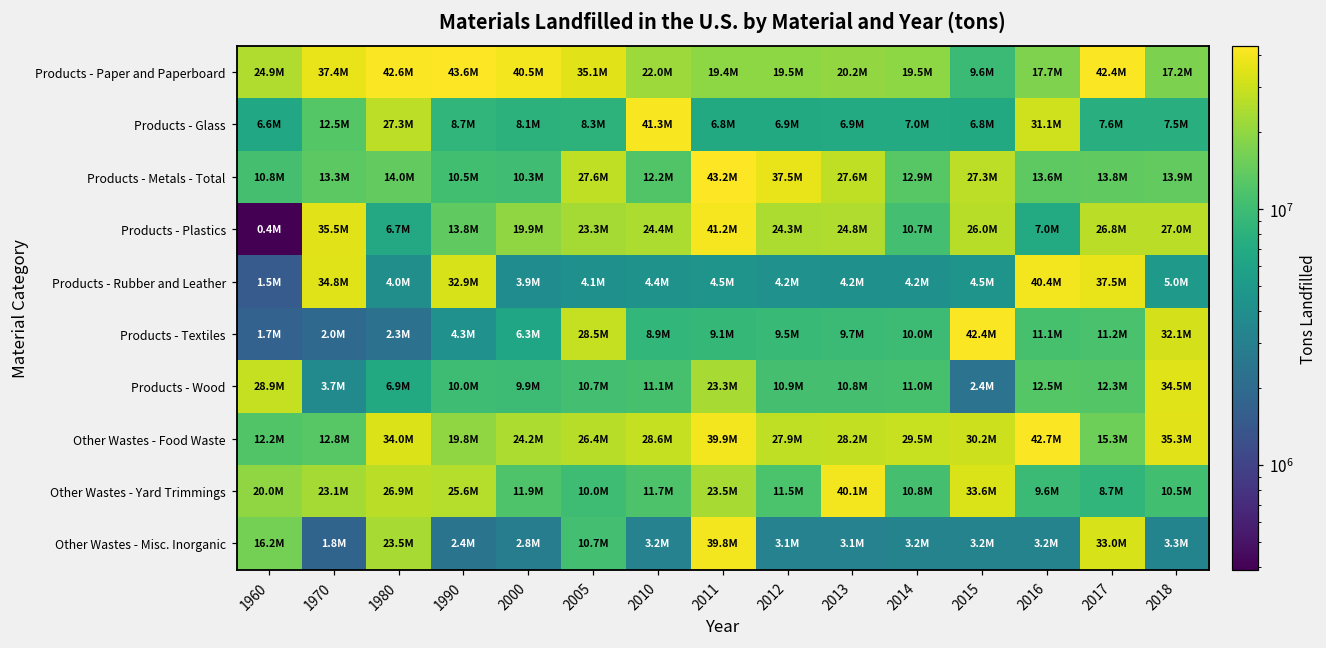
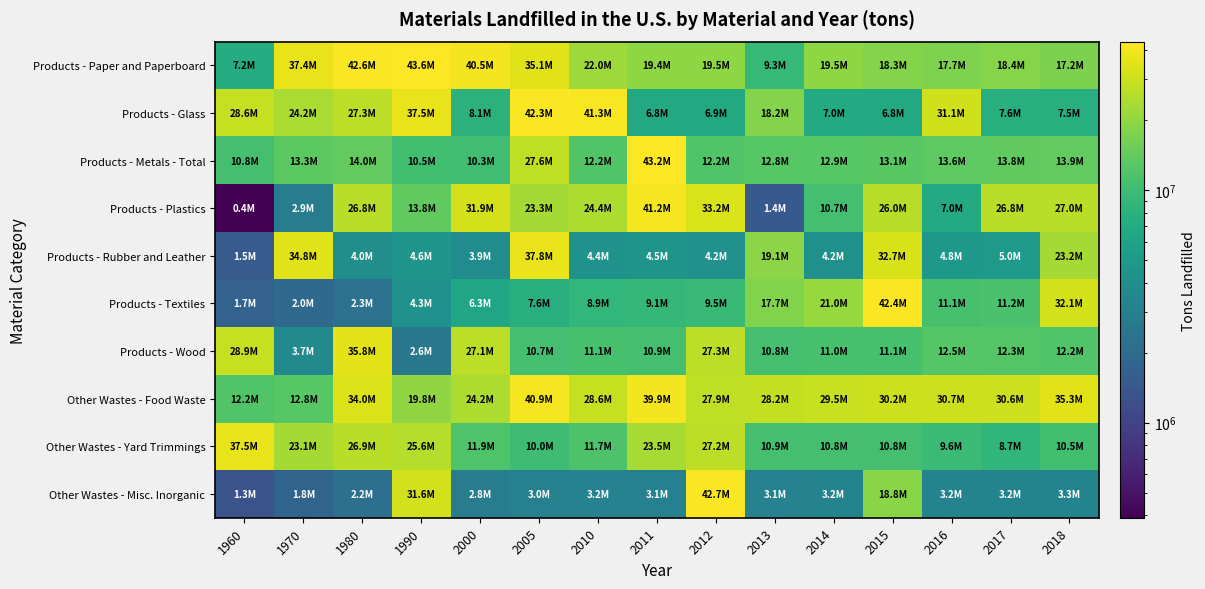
Products - Paper and Paperboard, 1960: 24.9M -> 7.2M
Products - Paper and Paperboard, 2013: 20.2M -> 9.3M
Products - Paper and Paperboard, 2015: 9.6M -> 18.3M
Products - Paper and Paperboard, 2017: 42.4M -> 18.4M
Products - Glass, 1960: 6.6M -> 28.6M
Products - Glass, 1970: 12.5M -> 24.2M
Products - Glass, 1990: 8.7M -> 37.5M
Products - Glass, 2005: 8.3M -> 42.3M
Products - Glass, 2013: 6.9M -> 18.2M
Products - Metals - Total, 2012: 37.5M -> 12.2M
Products - Metals - Total, 2013: 27.6M -> 12.8M
Products - Metals - Total, 2015: 27.3M -> 13.1M
Products - Plastics, 1970: 35.5M -> 2.9M
Products - Plastics, 1980: 6.7M -> 26.8M
Products - Plastics, 2000: 19.9M -> 31.9M
Products - Plastics, 2012: 24.3M -> 33.2M
Products - Plastics, 2013: 24.8M -> 1.4M
Products - Rubber and Leather, 1990: 32.9M -> 4.6M
Products - Rubber and Leather, 2005: 4.1M -> 37.8M
Products - Rubber and Leather, 2013: 4.2M -> 19.1M
Products - Rubber and Leather, 2015: 4.5M -> 32.7M
Products - Rubber and Leather, 2016: 40.4M -> 4.8M
Products - Rubber and Leather, 2017: 37.5M -> 5.0M
Products - Rubber and Leather, 2018: 5.0M -> 23.2M
Products - Textiles, 2005: 28.5M -> 7.6M
Products - Textiles, 2013: 9.7M -> 17.7M
Products - Textiles, 2014: 10.0M -> 21.0M
Products - Wood, 1980: 6.9M -> 35.8M
Products - Wood, 1990: 10.0M -> 2.6M
Products - Wood, 2000: 9.9M -> 27.1M
Products - Wood, 2011: 23.3M -> 10.9M
Products - Wood, 2012: 10.9M -> 27.3M
Products - Wood, 2015: 2.4M -> 11.1M
Products - Wood, 2018: 34.5M -> 12.2M
Other Wastes - Food Waste, 2005: 26.4M -> 40.9M
Other Wastes - Food Waste, 2016: 42.7M -> 30.7M
Other Wastes - Food Waste, 2017: 15.3M -> 30.6M
Other Wastes - Yard Trimmings, 1960: 20.0M -> 37.5M
Other Wastes - Yard Trimmings, 2012: 11.5M -> 27.2M
Other Wastes - Yard Trimmings, 2013: 40.1M -> 10.9M
Other Wastes - Yard Trimmings, 2015: 33.6M -> 10.8M
Other Wastes - Misc. Inorganic, 1960: 16.2M -> 1.3M
Other Wastes - Misc. Inorganic, 1980: 23.5M -> 2.2M
Other Wastes - Misc. Inorganic, 1990: 2.4M -> 31.6M
Other Wastes - Misc. Inorganic, 2005: 10.7M -> 3.0M
Other Wastes - Misc. Inorganic, 2011: 39.8M -> 3.1M
Other Wastes - Misc. Inorganic, 2012: 3.1M -> 42.7M
Other Wastes - Misc. Inorganic, 2015: 3.2M -> 18.8M
Other Wastes - Misc. Inorganic, 2017: 33.0M -> 3.2M
